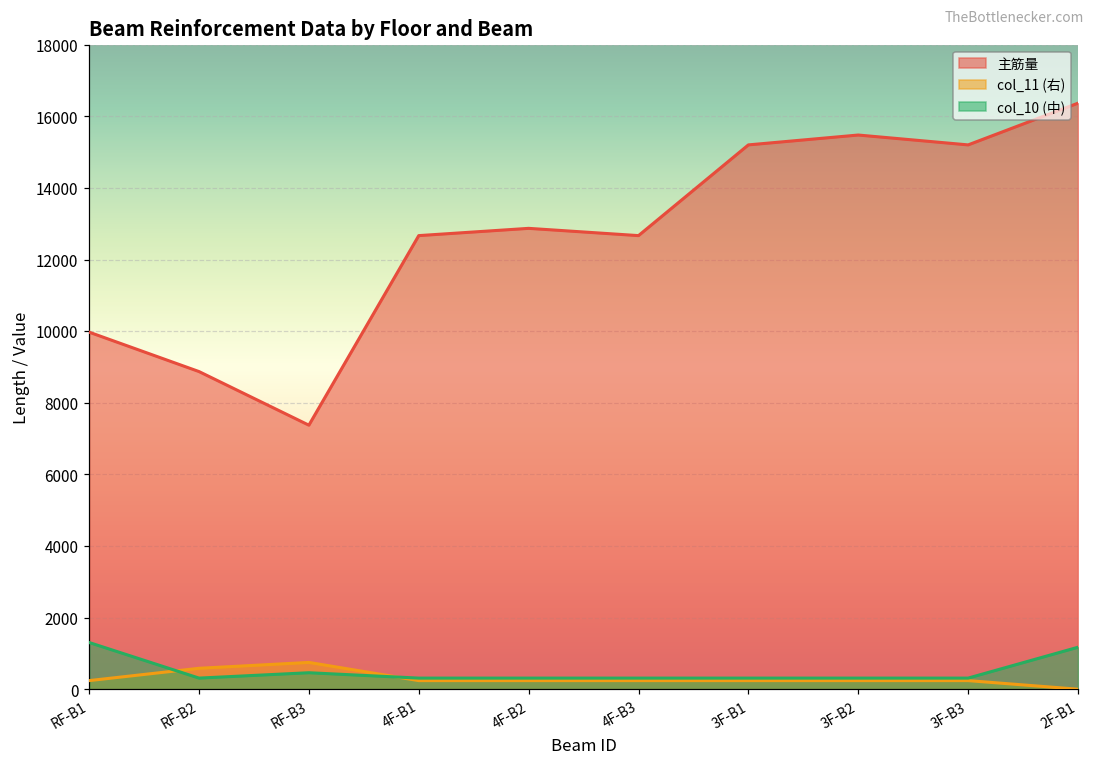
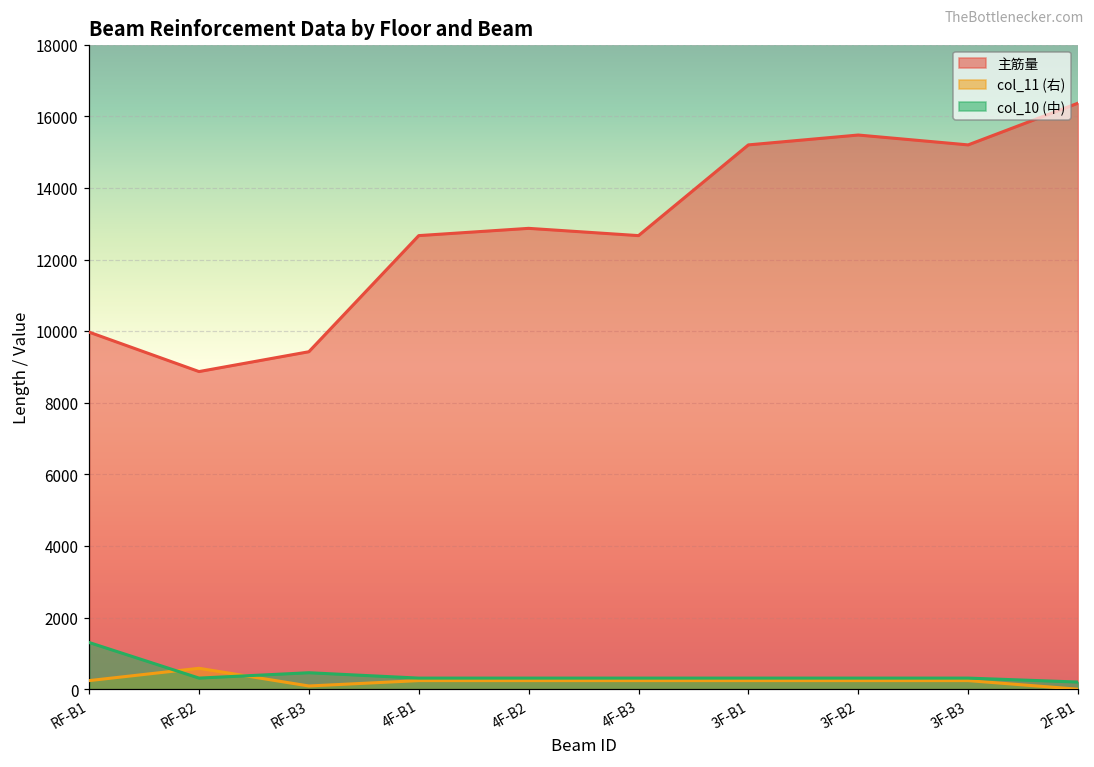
主筋量, RF-B3: 7400 -> 9400
col_11 (右), RF-B3: 700 -> 100
col_10 (中), 2F-B1: 1200 -> 200
